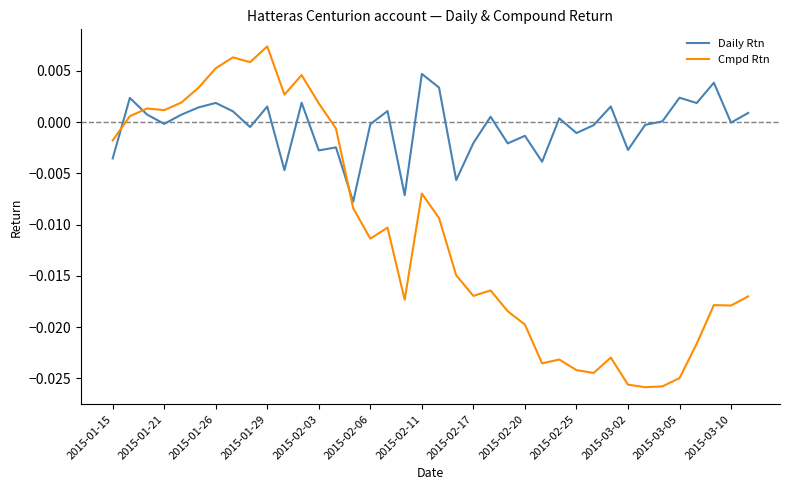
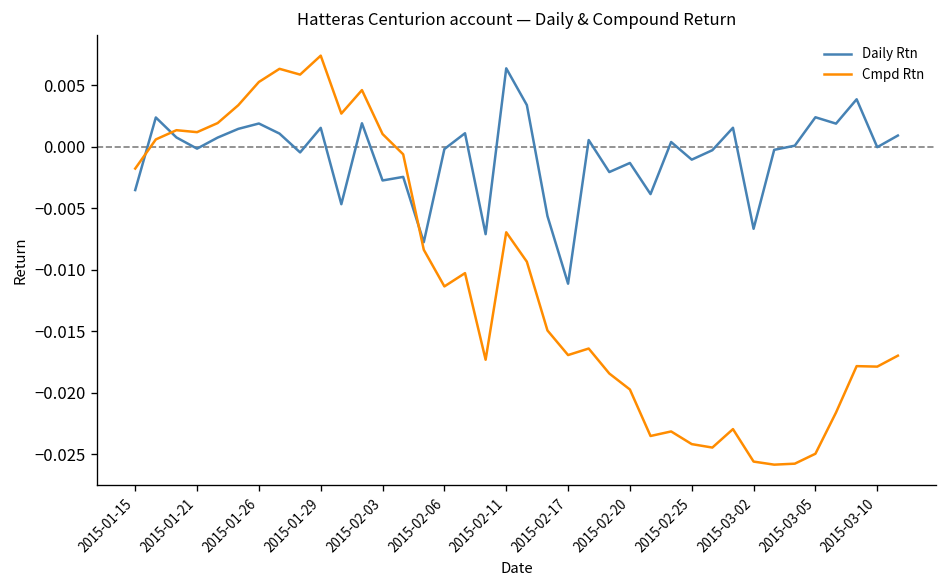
Cmpd Rtn, 2015-02-03: 0.0018 -> 0.0010
Daily Rtn, 2015-02-11: 0.0047 -> 0.0064
Daily Rtn, 2015-02-17: -0.0020 -> -0.0111
Daily Rtn, 2015-03-02: -0.0027 -> -0.0067
